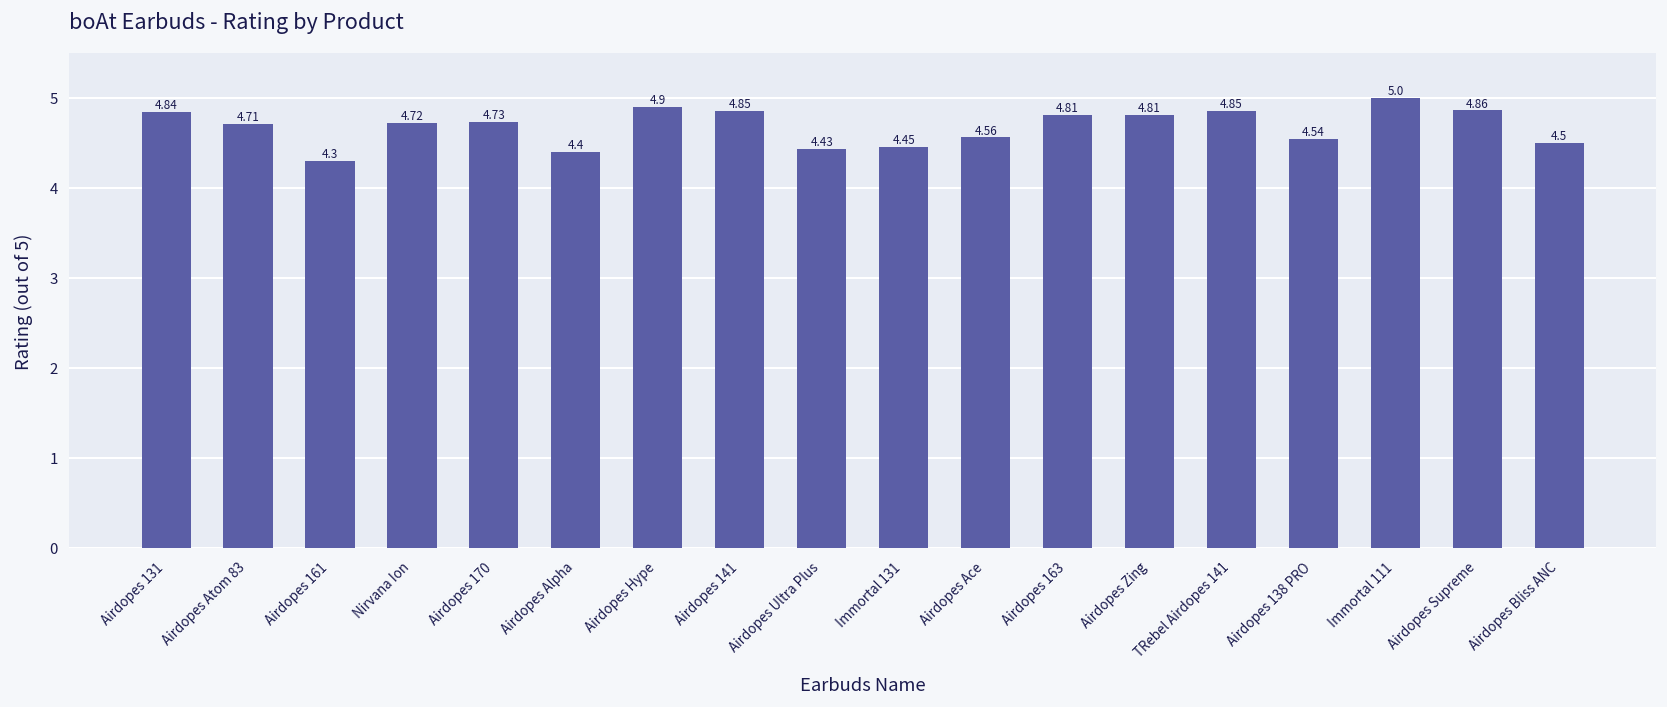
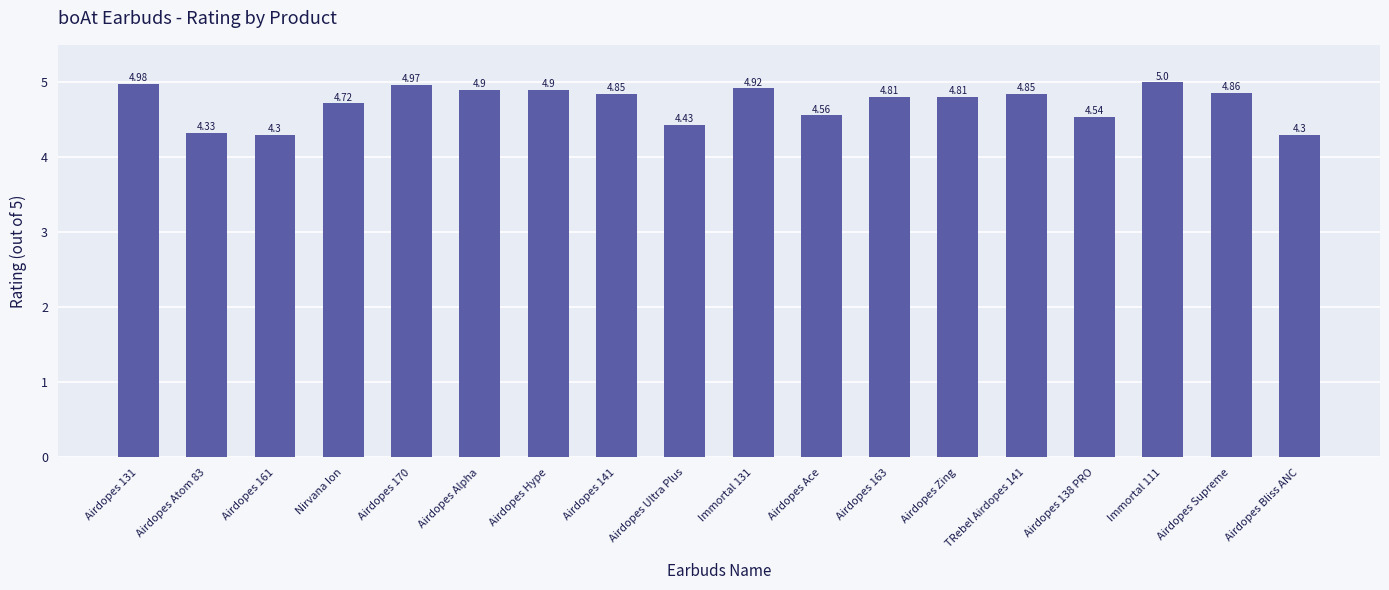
Airdopes 131: 4.84 -> 4.98
Airdopes Atom 83: 4.71 -> 4.33
Airdopes 170: 4.73 -> 4.97
Airdopes Alpha: 4.4 -> 4.9
Immortal 131: 4.45 -> 4.92
Airdopes Bliss ANC: 4.5 -> 4.3
